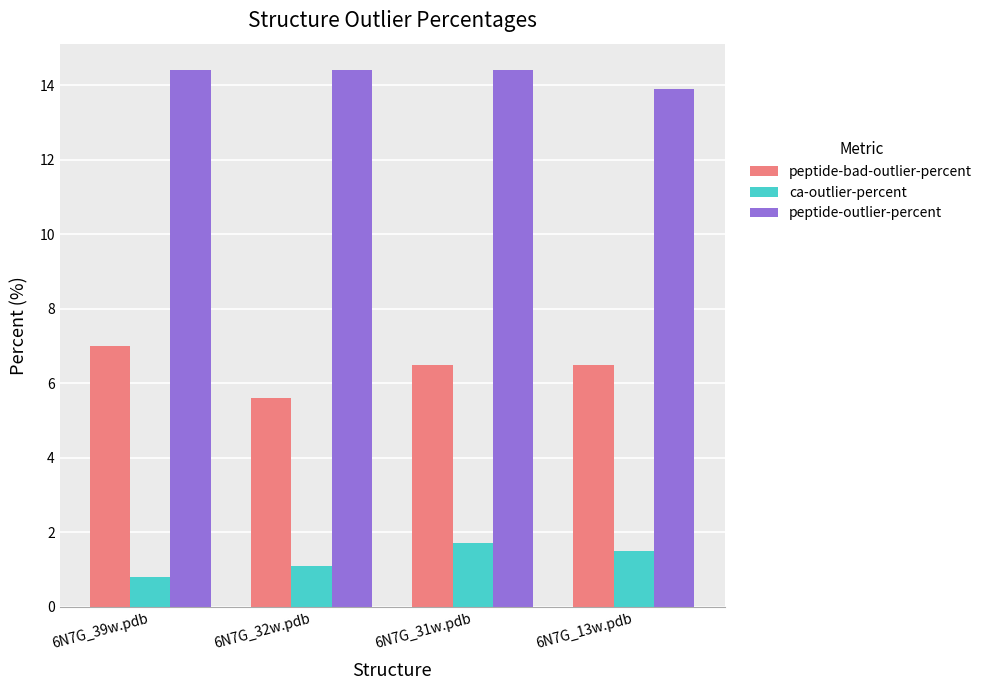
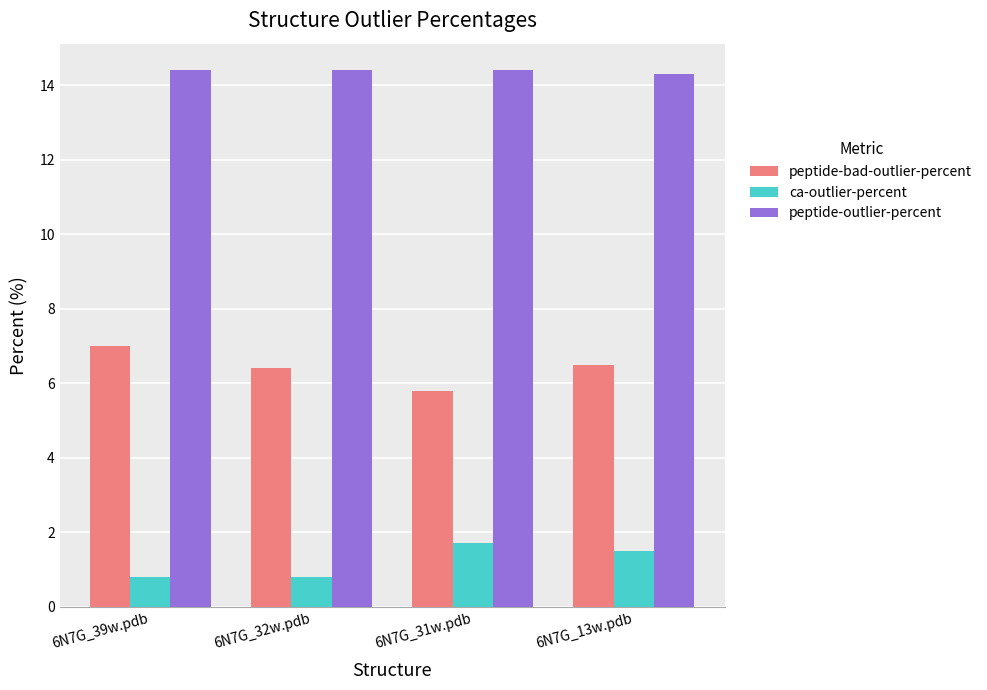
peptide-bad-outlier-percent, 6N7G_32w.pdb: 5.6 -> 6.4
ca-outlier-percent, 6N7G_32w.pdb: 1.1 -> 0.8
peptide-bad-outlier-percent, 6N7G_31w.pdb: 6.5 -> 5.8
peptide-outlier-percent, 6N7G_13w.pdb: 13.9 -> 14.3
